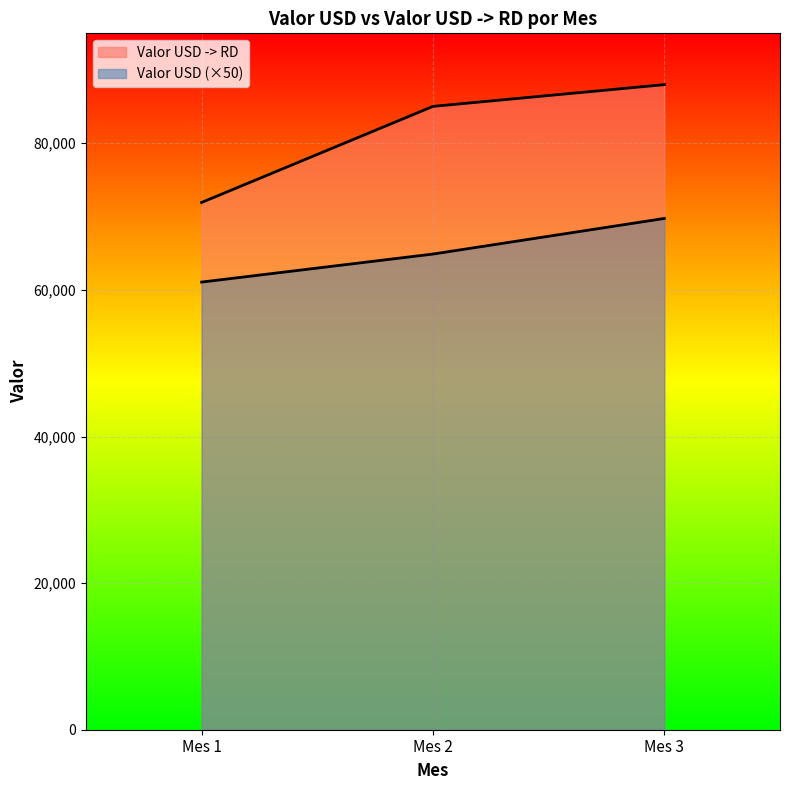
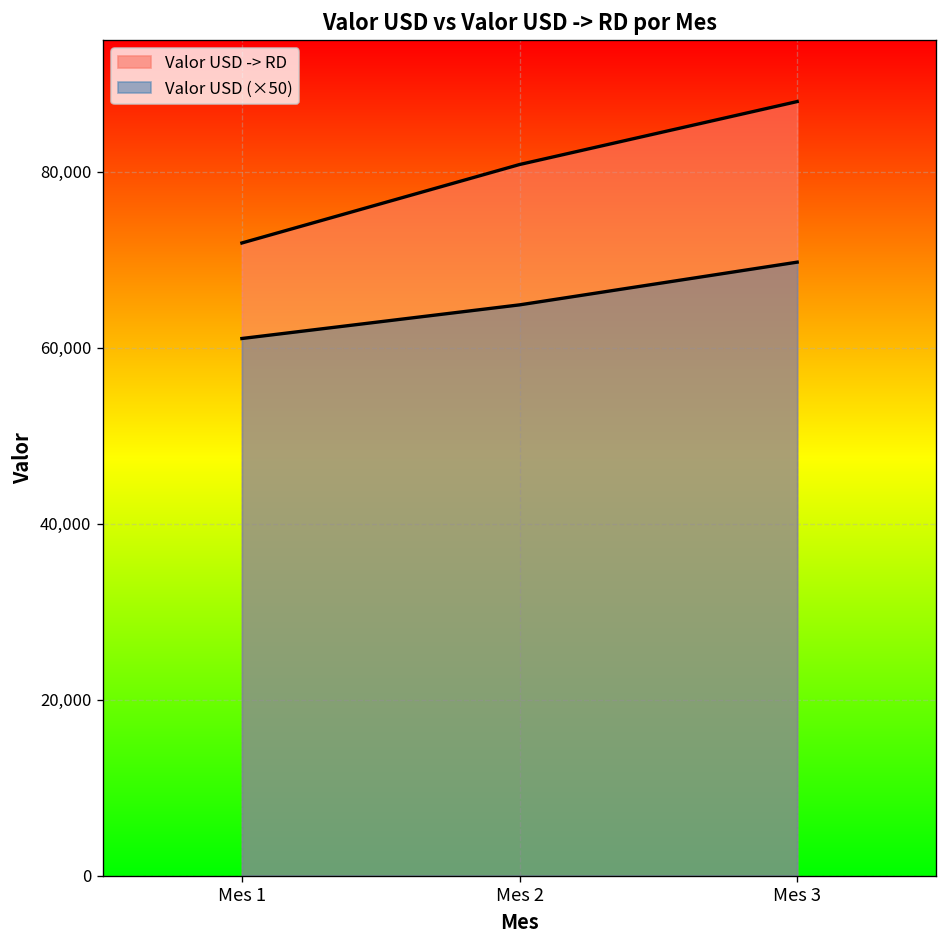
Valor USD -> RD, Mes 2: 85,000 -> 81,000
